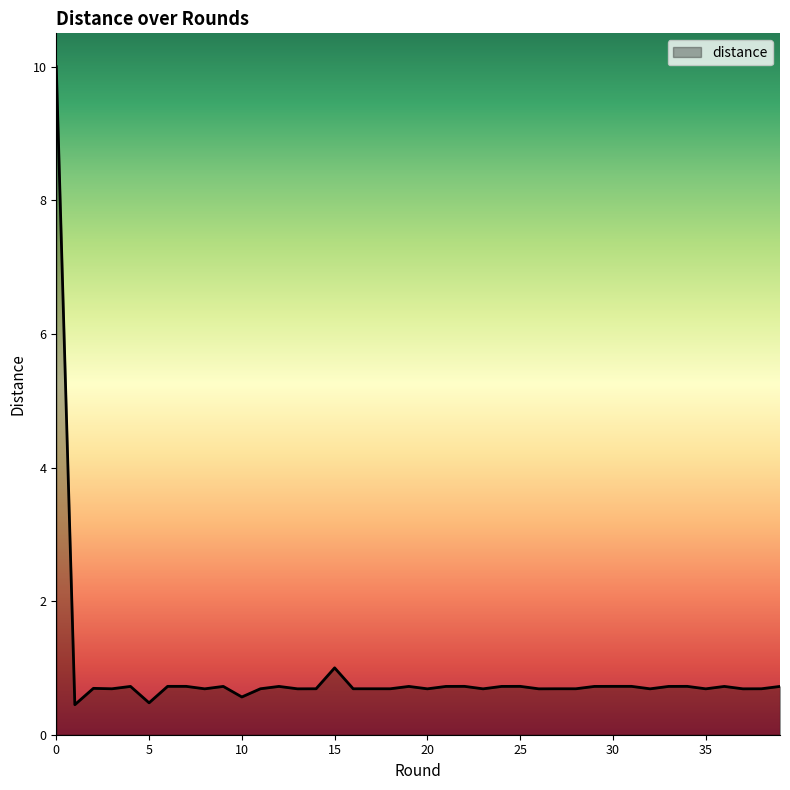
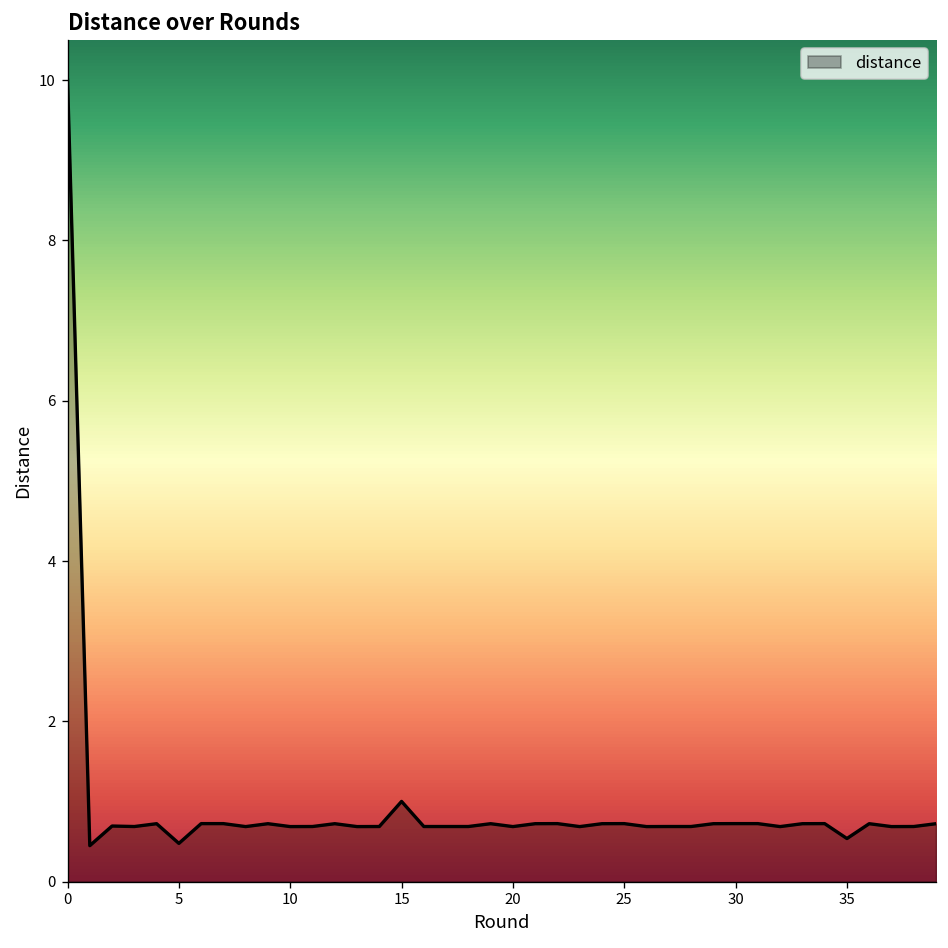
10: 0.6 -> 0.7
35: 0.7 -> 0.5
